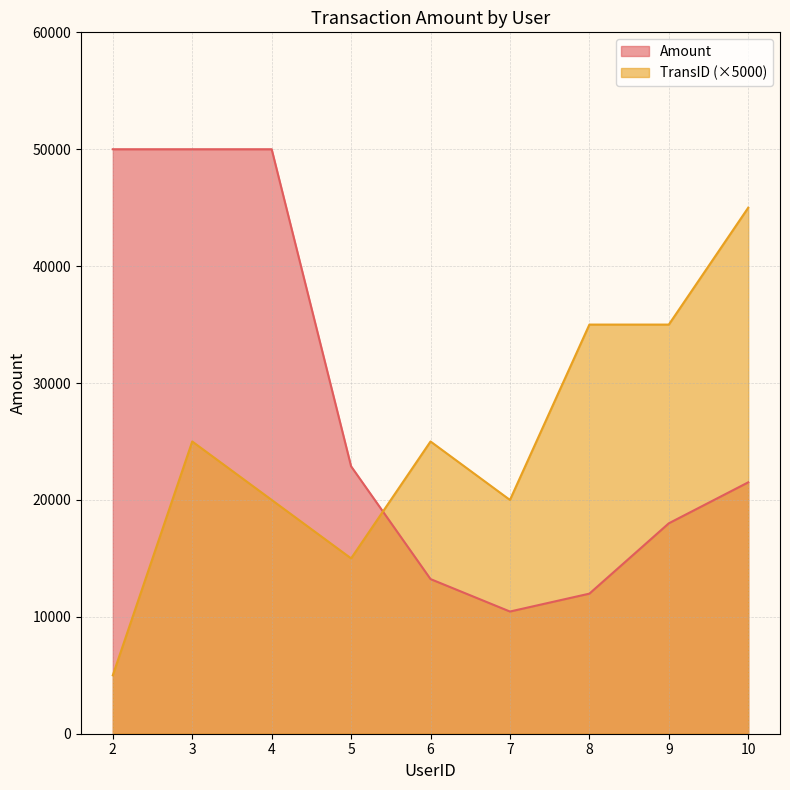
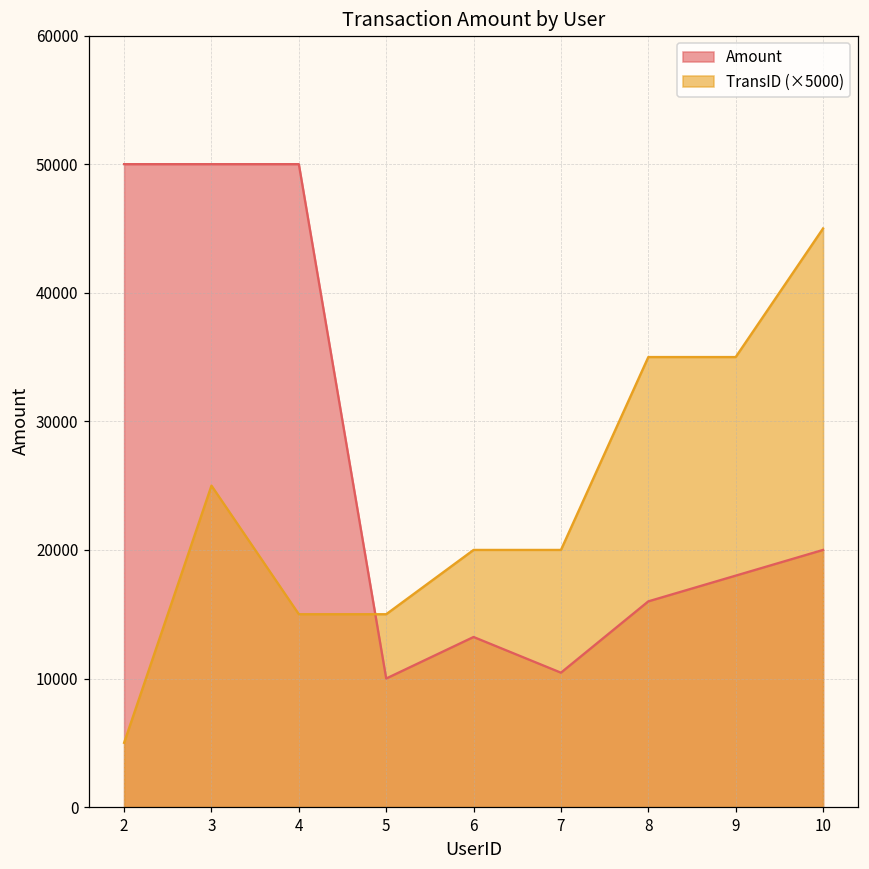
TransID (×5000), 4: 20000 -> 15000
Amount, 5: 22900 -> 10000
TransID (×5000), 6: 25000 -> 20000
Amount, 8: 12000 -> 16000
Amount, 10: 21500 -> 20000
